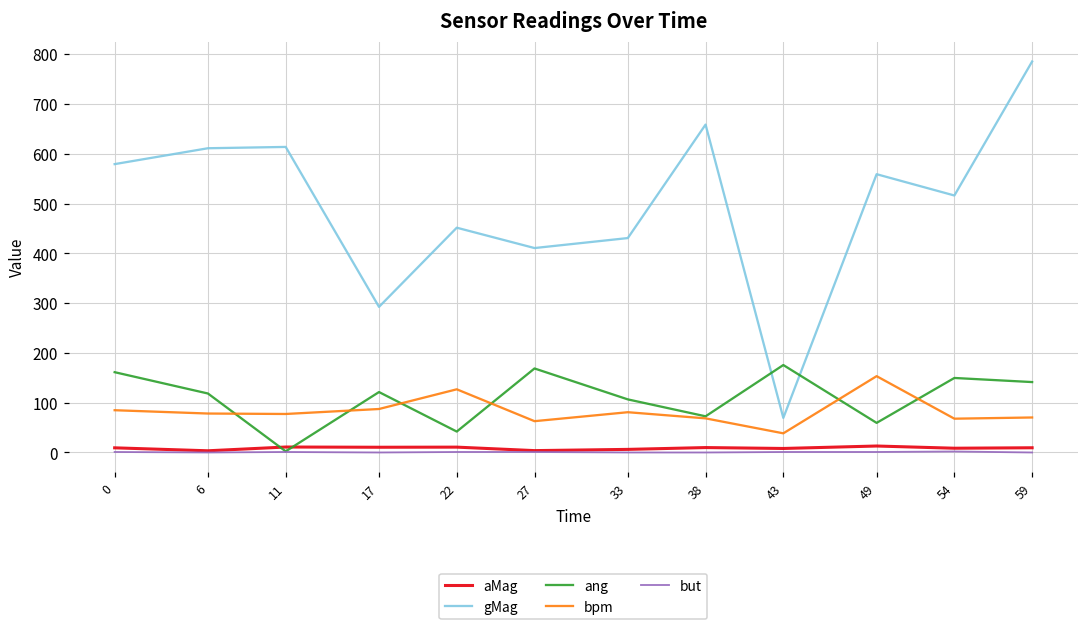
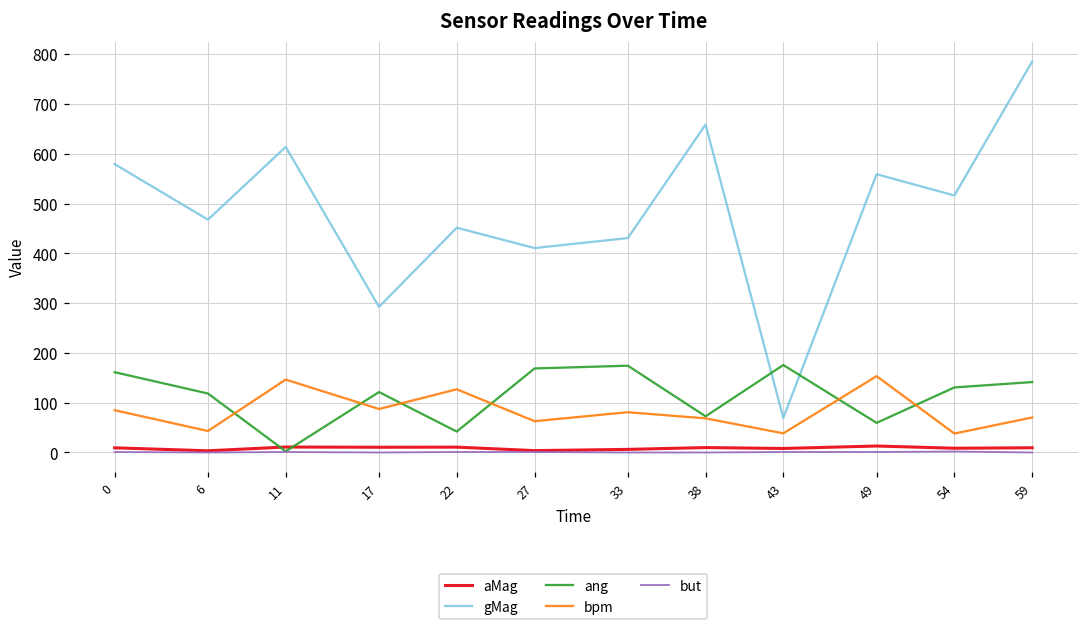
gMag, 6: 610 -> 470
bpm, 6: 80 -> 40
bpm, 11: 80 -> 150
ang, 33: 110 -> 170
ang, 54: 150 -> 130
bpm, 54: 70 -> 40
